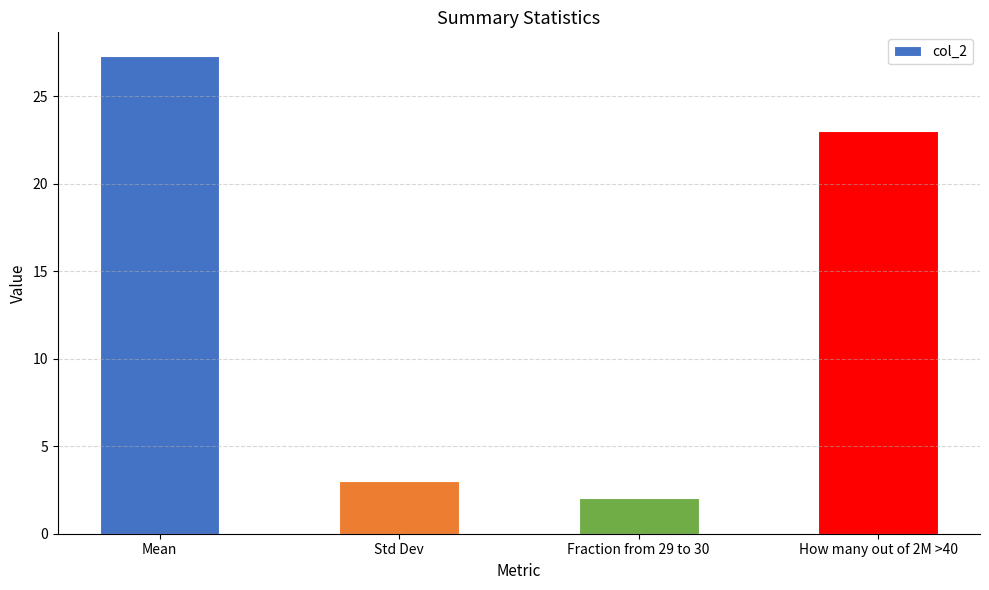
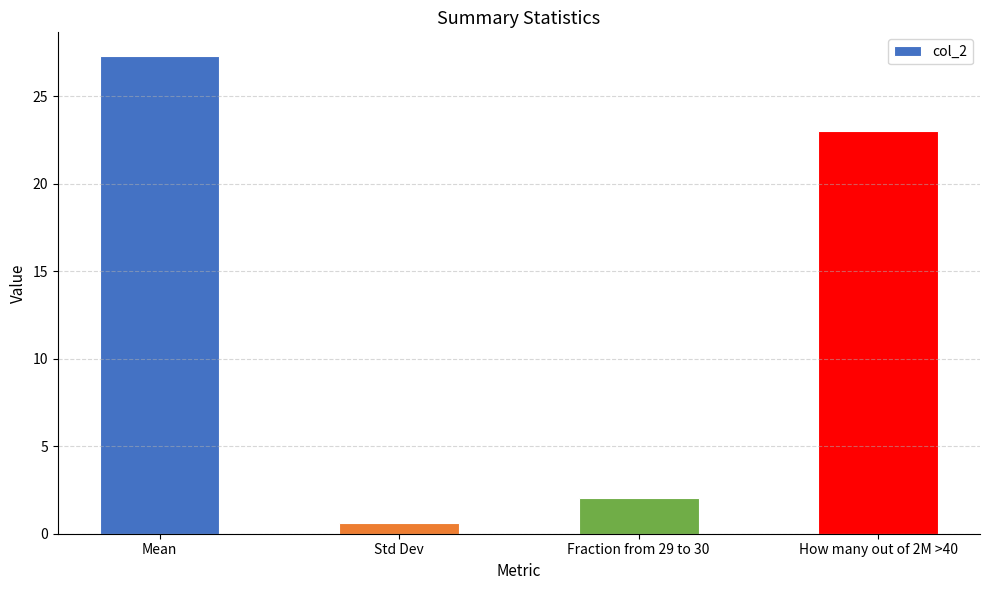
Std Dev: 3.0 -> 0.6
